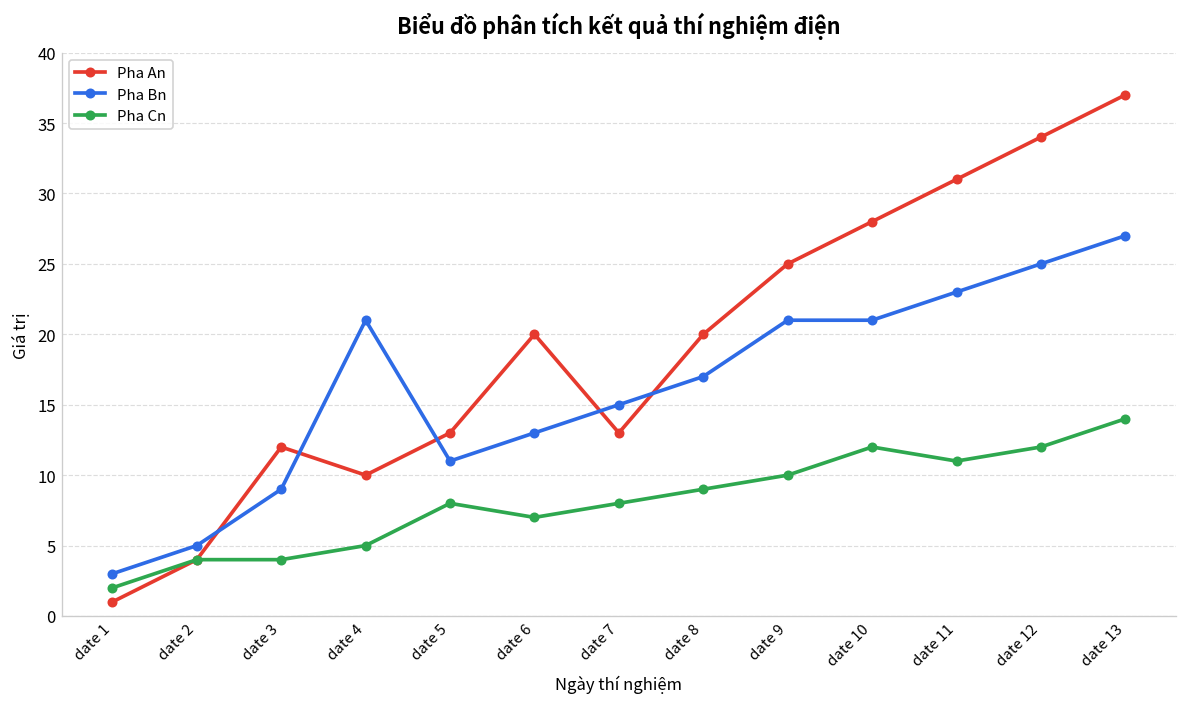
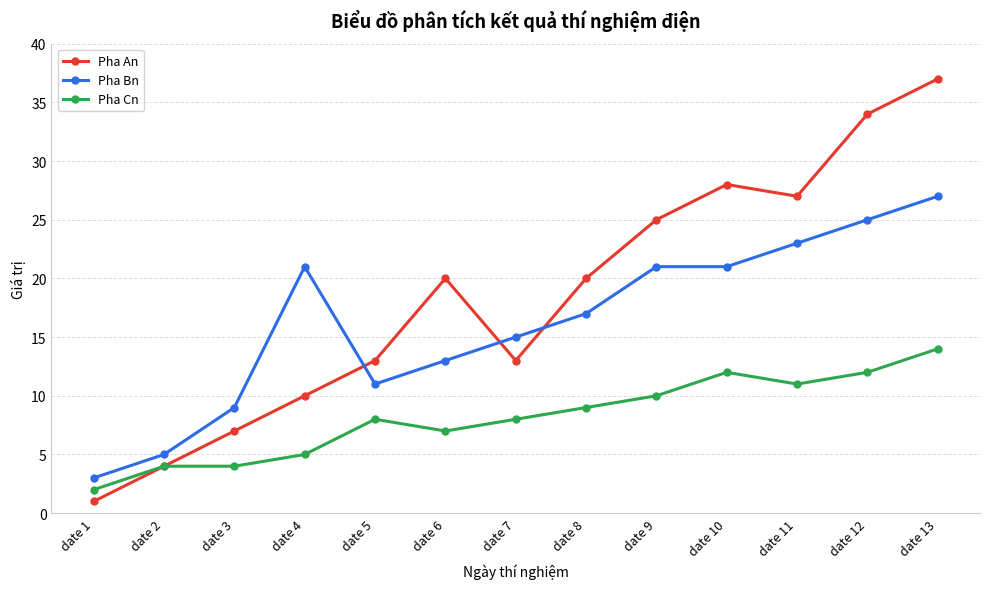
Pha An, date 3: 12 -> 7
Pha An, date 11: 31 -> 27
